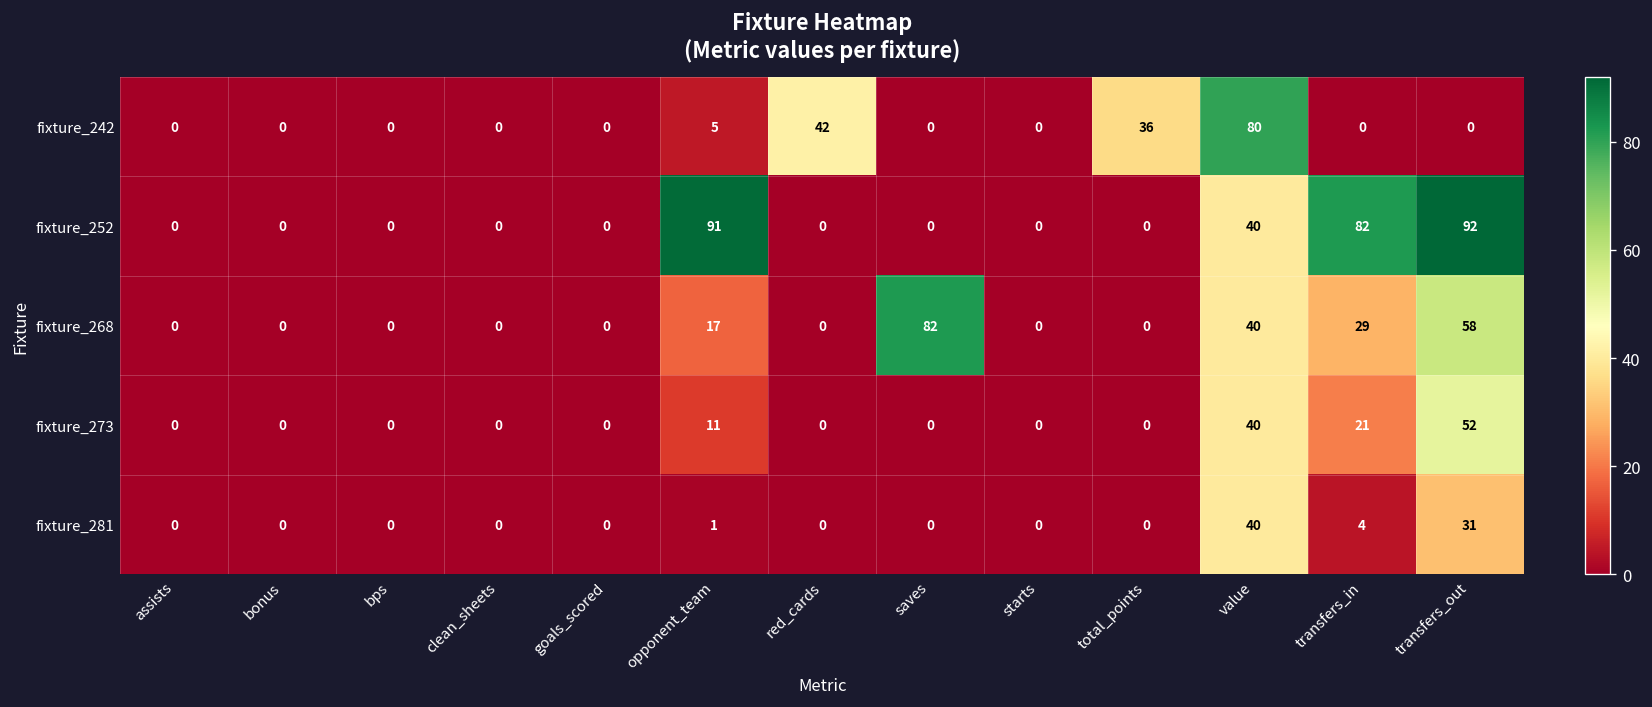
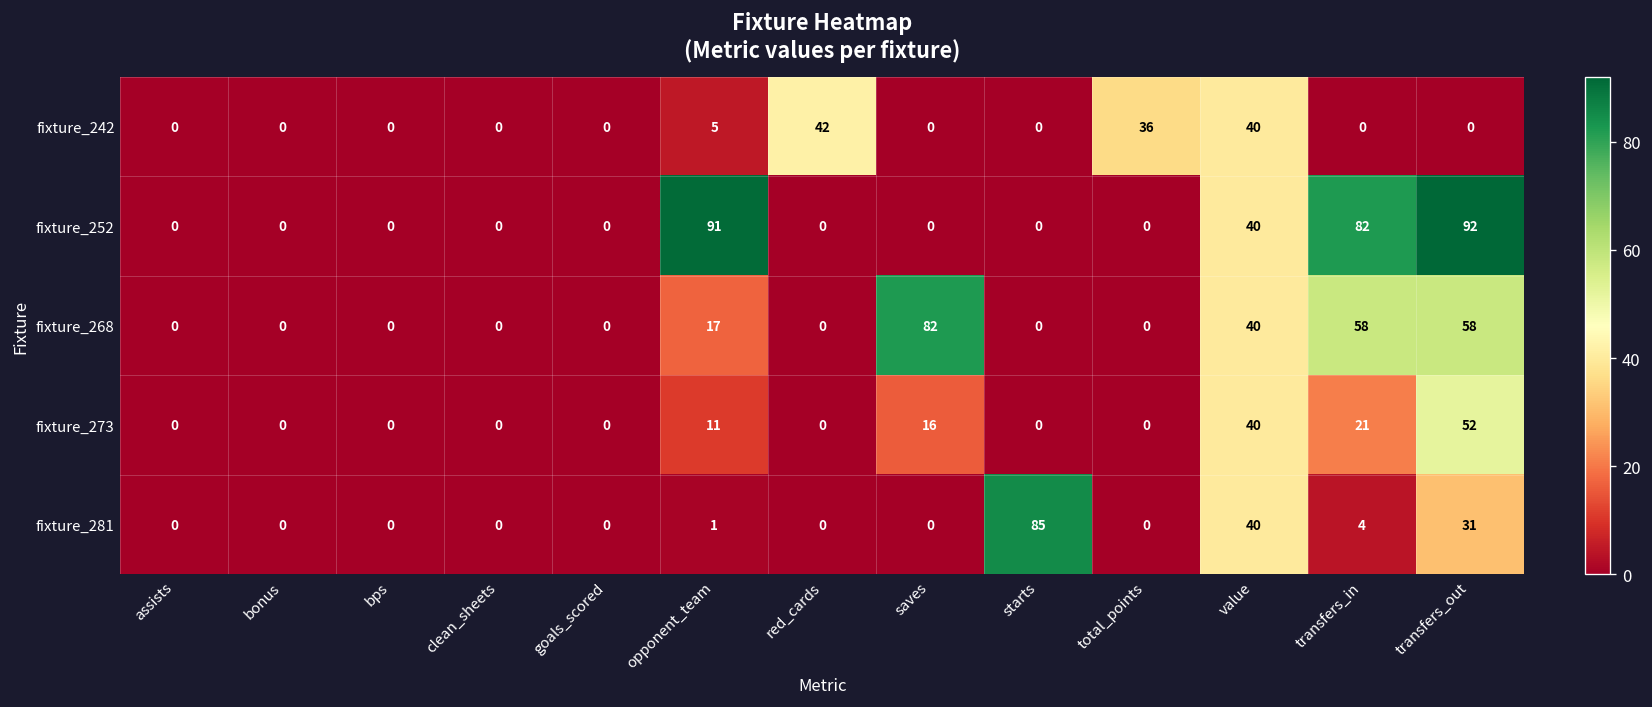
fixture_242, value: 80 -> 40
fixture_268, transfers_in: 29 -> 58
fixture_273, saves: 0 -> 16
fixture_281, starts: 0 -> 85
